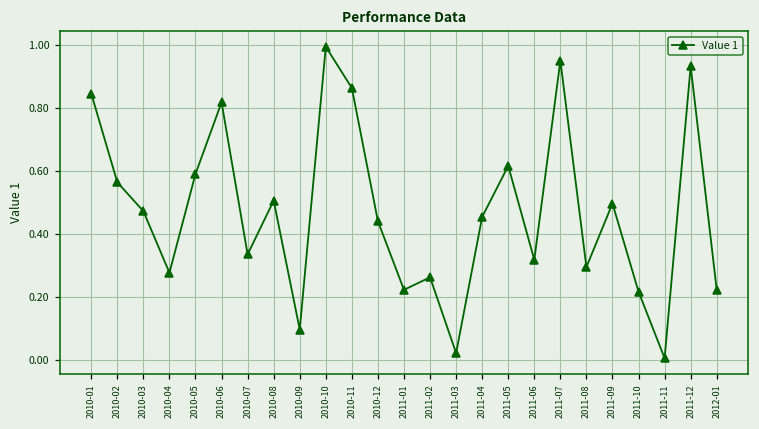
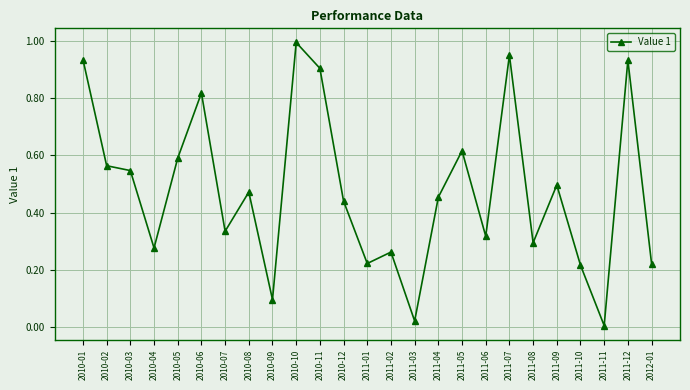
2010-01: 0.85 -> 0.93
2010-03: 0.47 -> 0.55
2010-08: 0.51 -> 0.47
2010-11: 0.86 -> 0.90
